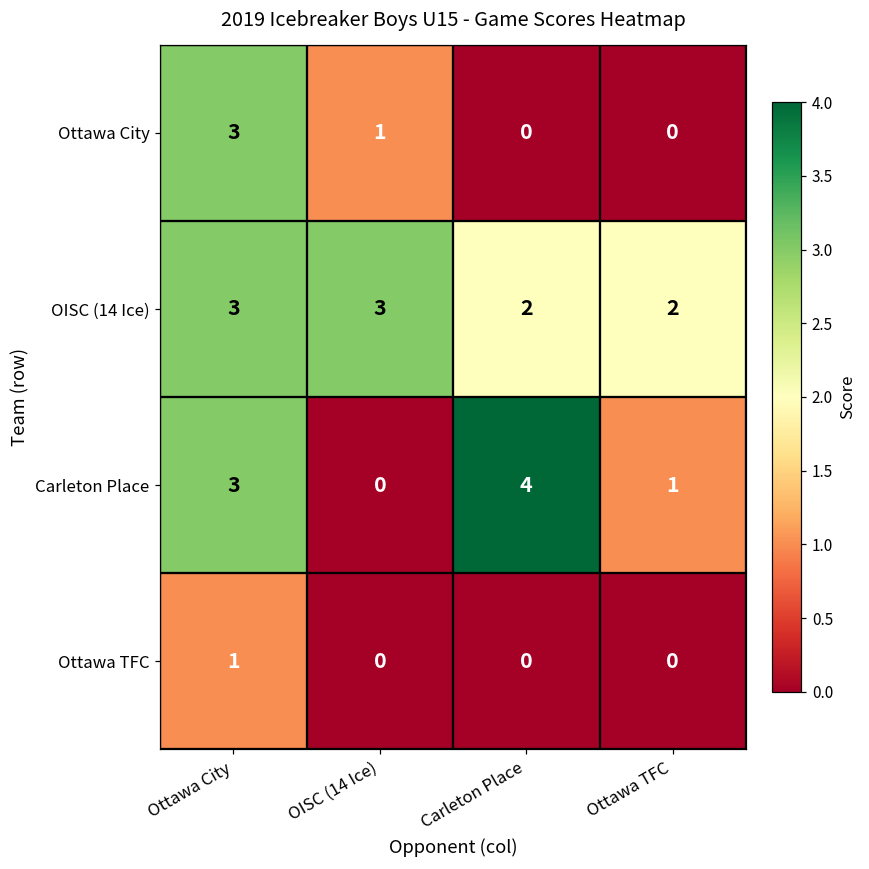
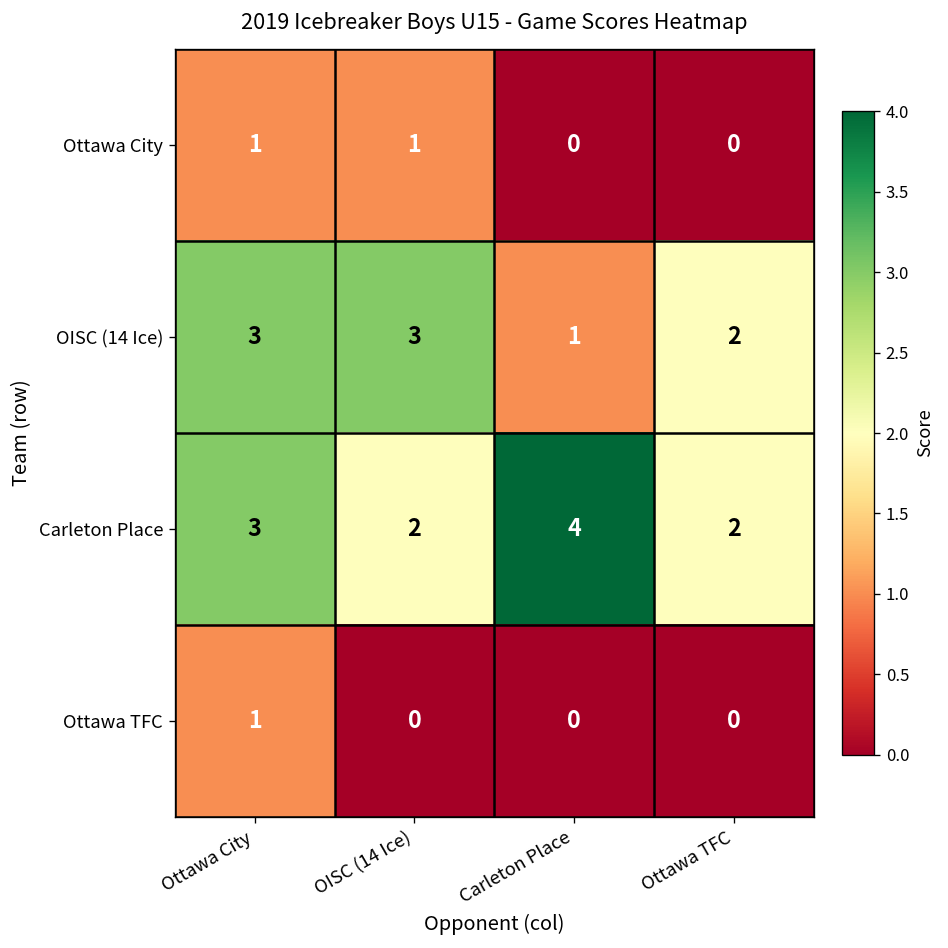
Ottawa City, Ottawa City: 3 -> 1
OISC (14 Ice), Carleton Place: 2 -> 1
Carleton Place, OISC (14 Ice): 0 -> 2
Carleton Place, Ottawa TFC: 1 -> 2
